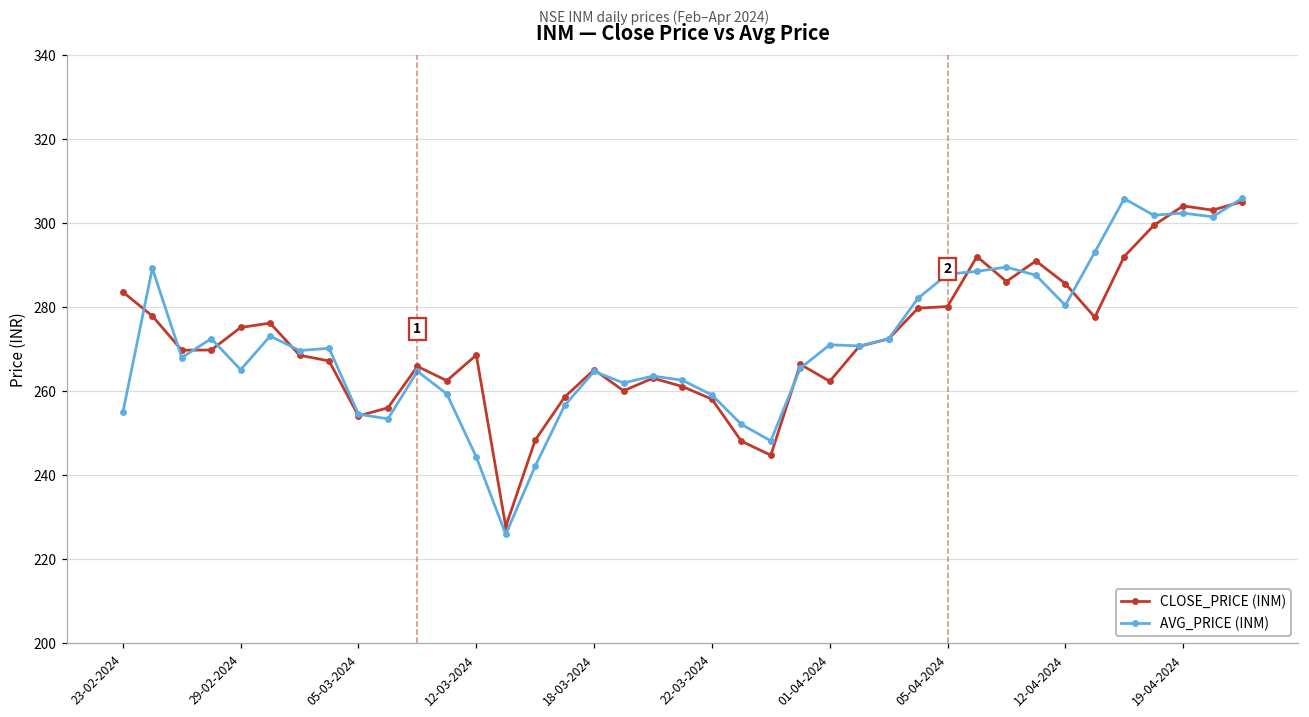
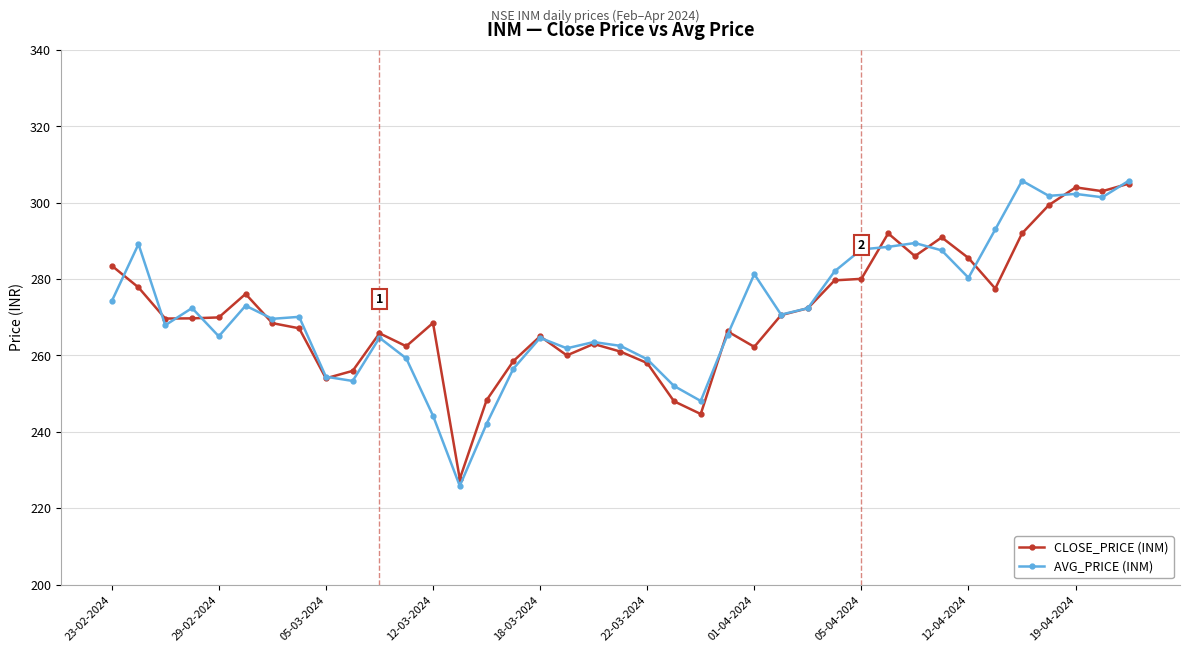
AVG_PRICE (INM), 23-02-2024: 255 -> 274
CLOSE_PRICE (INM), 29-02-2024: 275 -> 270
AVG_PRICE (INM), 01-04-2024: 271 -> 281
